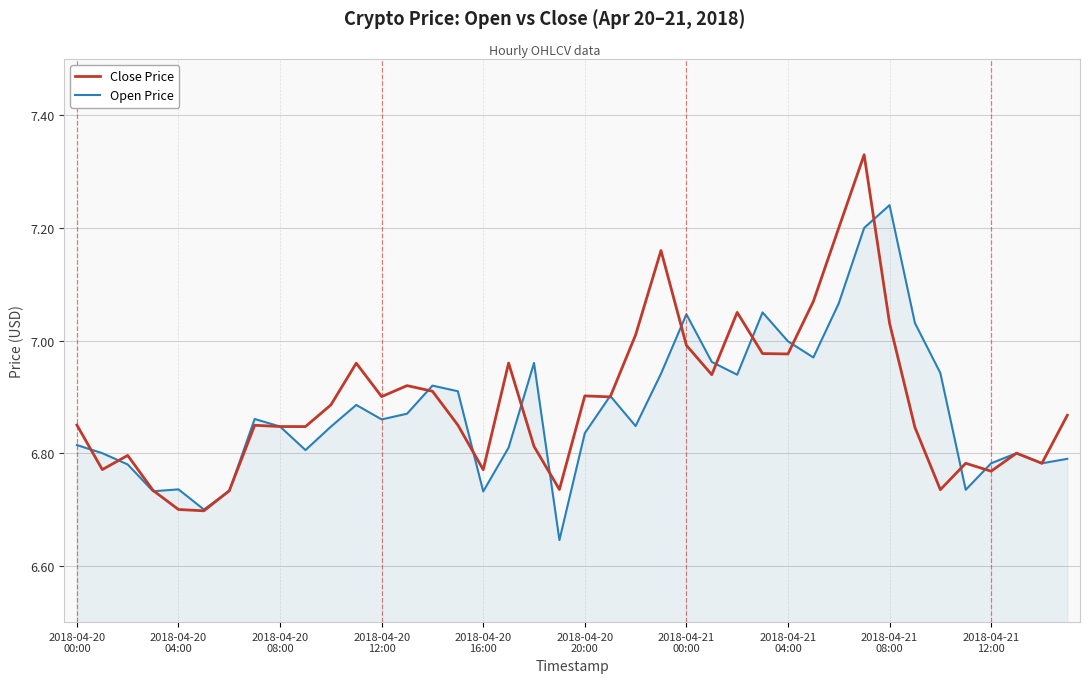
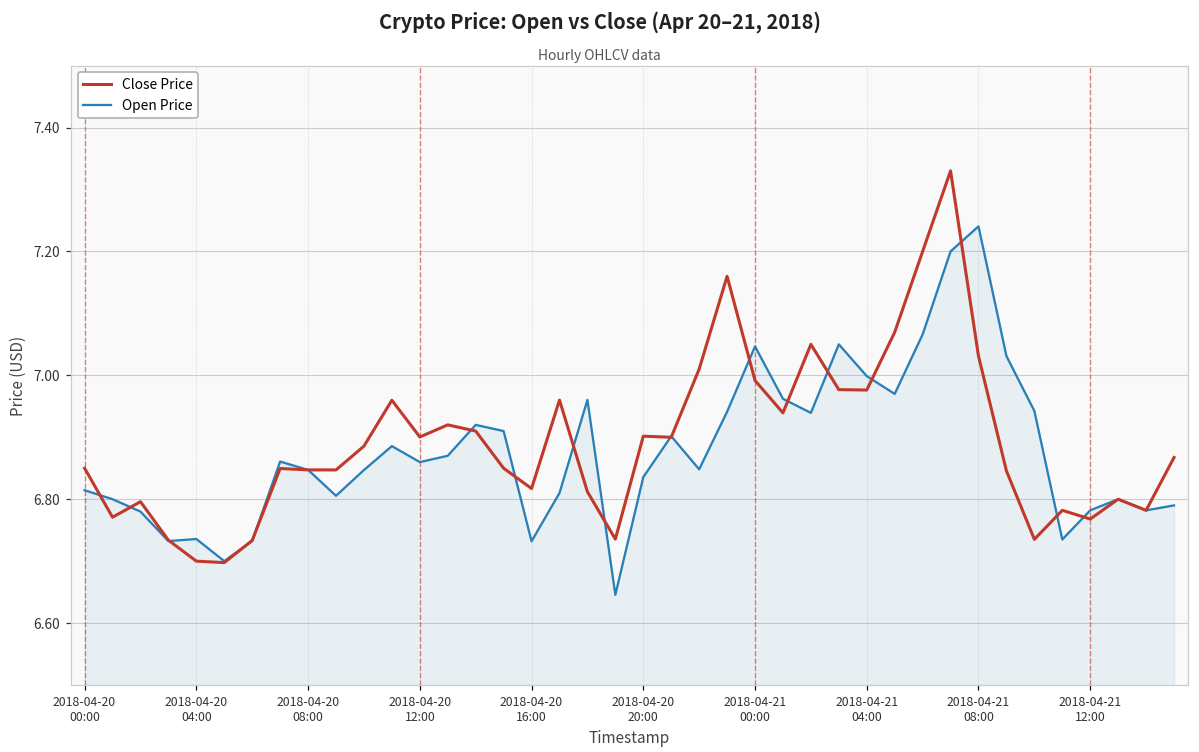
Close Price, 2018-04-20 16:00: 6.77 -> 6.82
